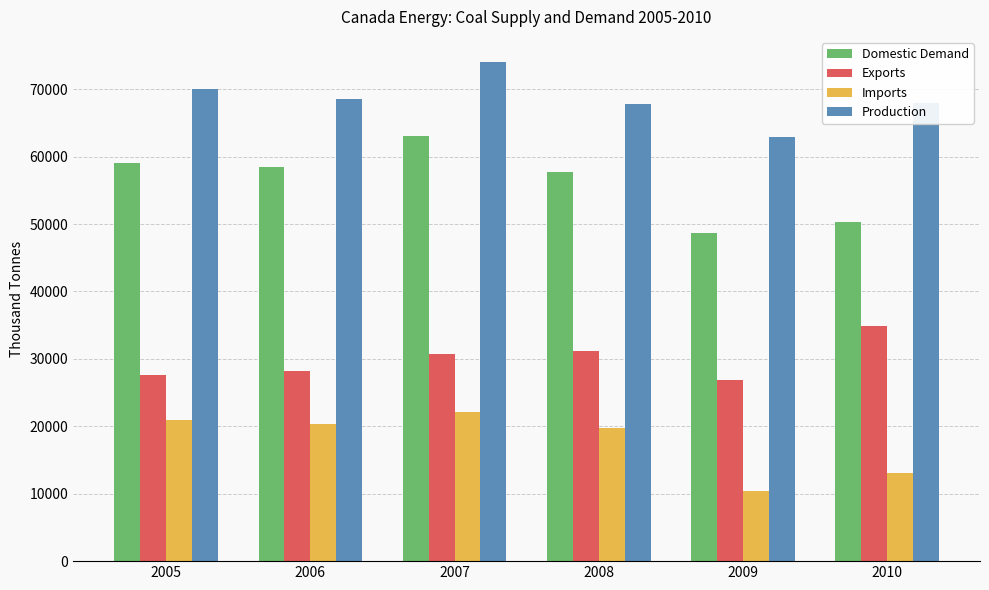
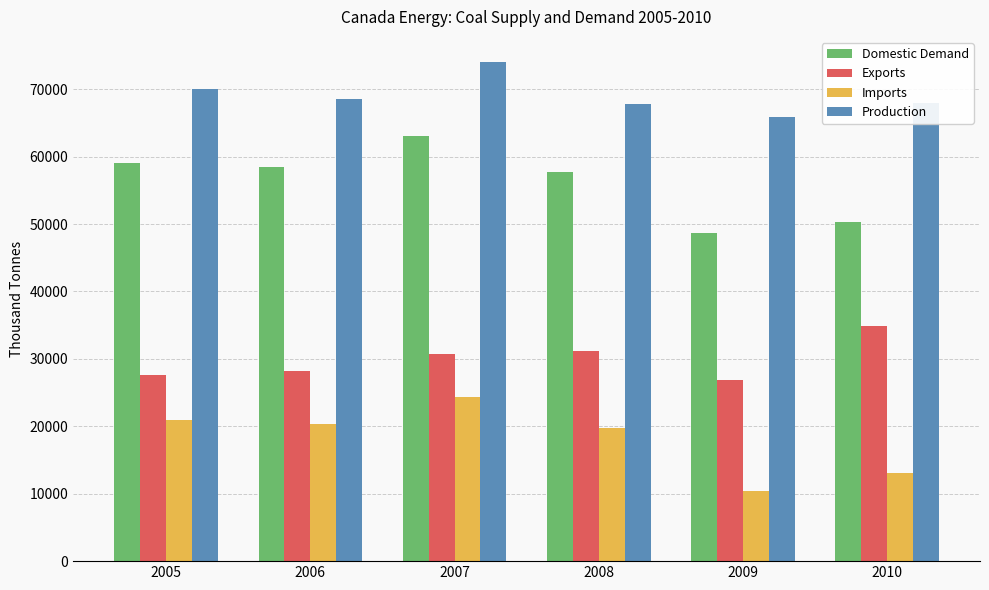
Imports, 2007: 22000 -> 24000
Production, 2009: 63000 -> 66000
